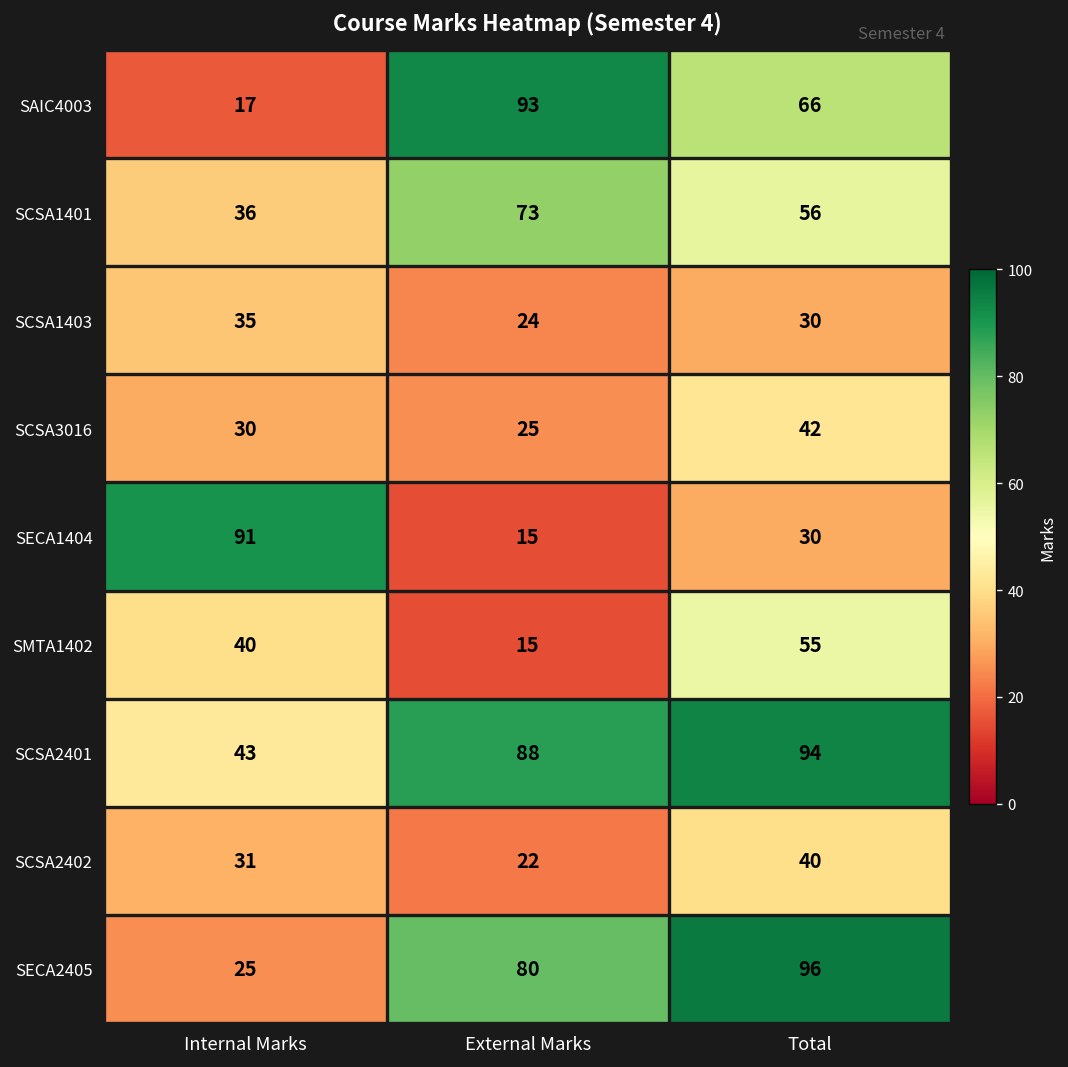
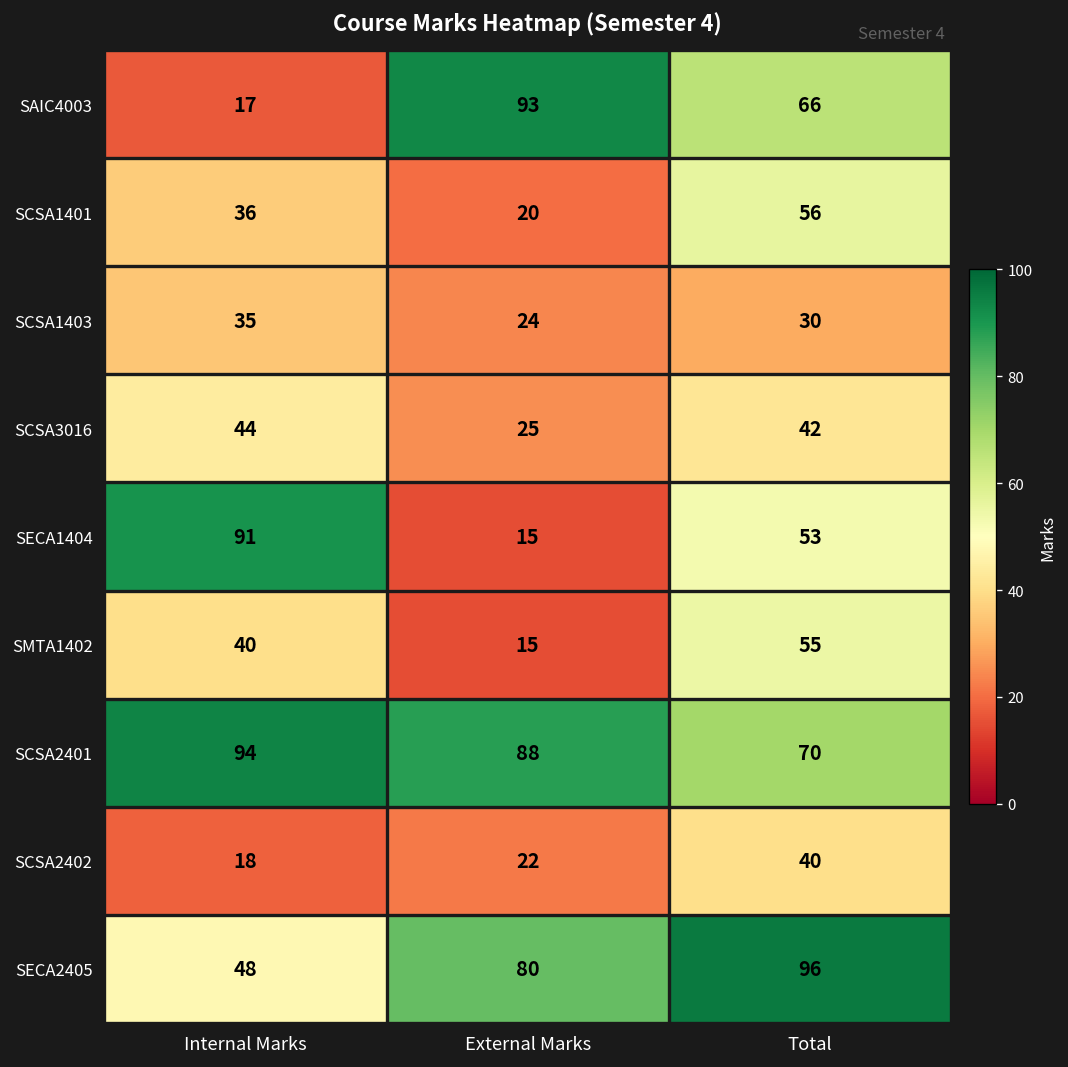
SCSA1401, External Marks: 73 -> 20
SCSA3016, Internal Marks: 30 -> 44
SECA1404, Total: 30 -> 53
SCSA2401, Internal Marks: 43 -> 94
SCSA2401, Total: 94 -> 70
SCSA2402, Internal Marks: 31 -> 18
SECA2405, Internal Marks: 25 -> 48
